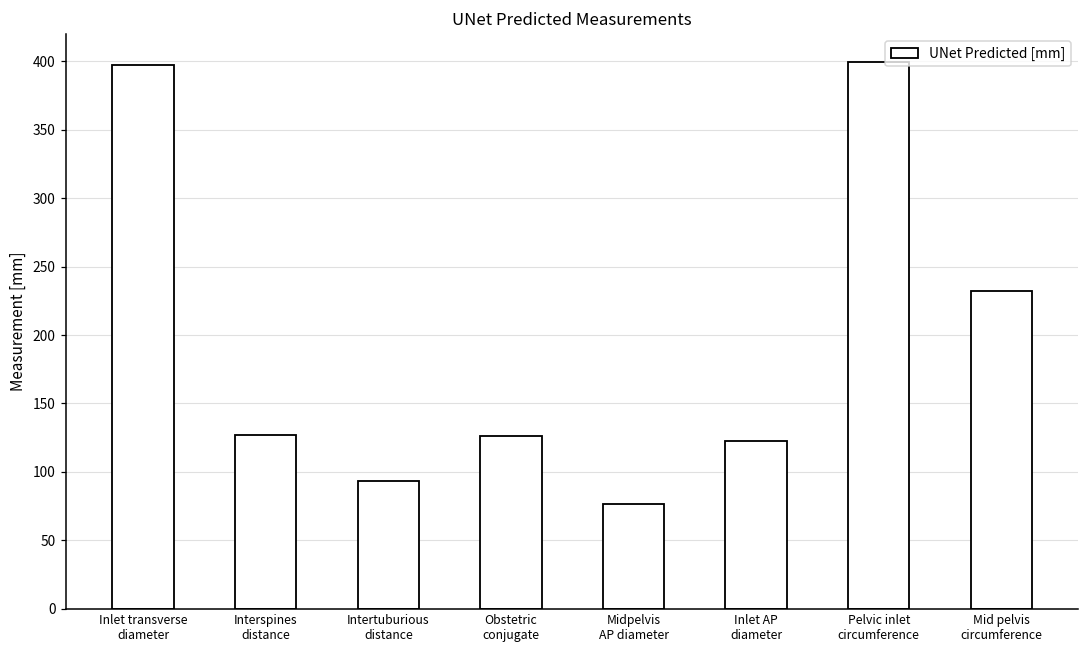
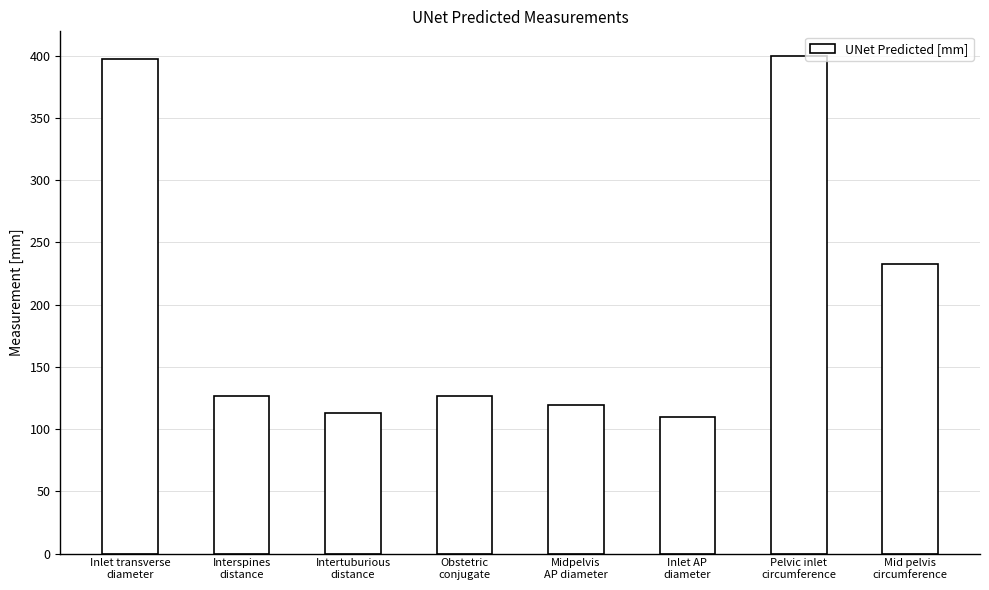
Intertuburious distance: 93 -> 113
Midpelvis AP diameter: 77 -> 119
Inlet AP diameter: 123 -> 110
